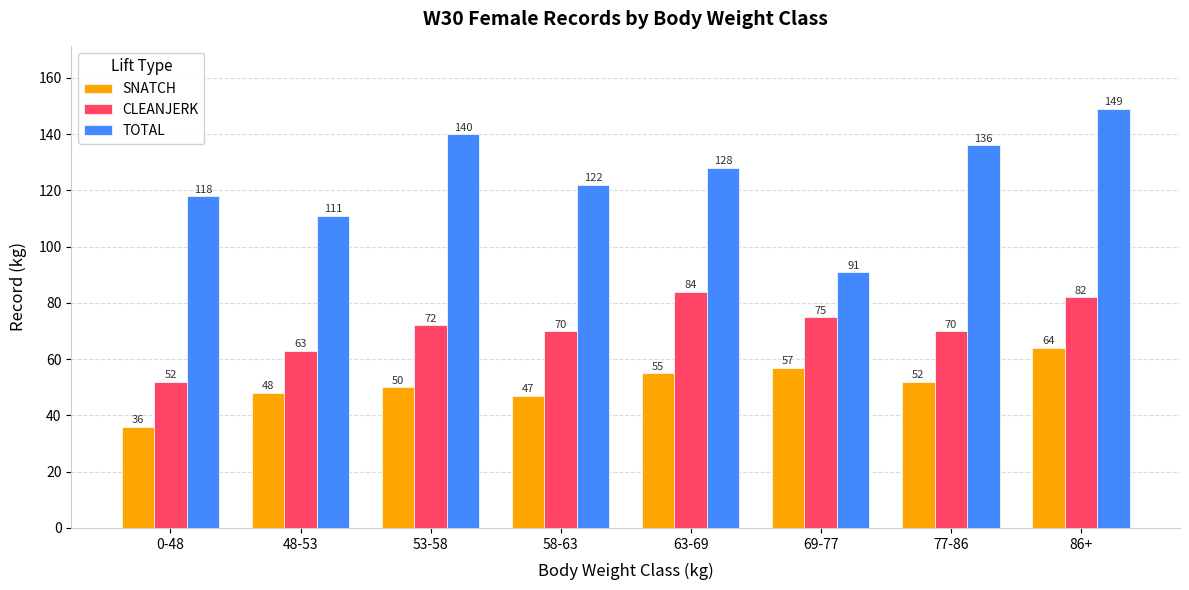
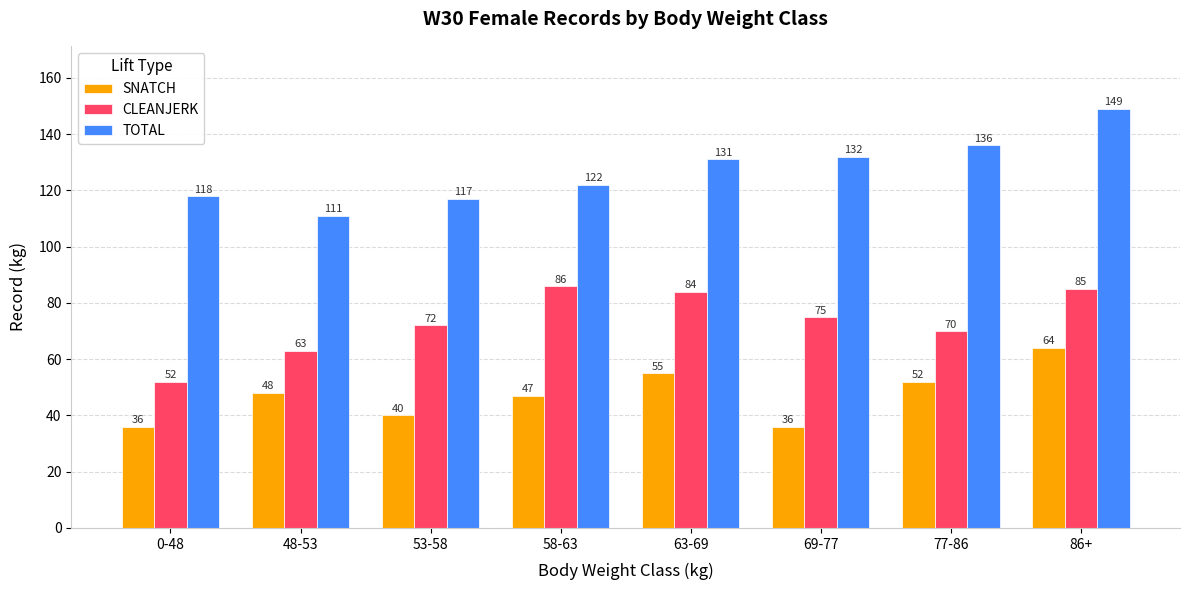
SNATCH, 53-58: 50 -> 40
TOTAL, 53-58: 140 -> 117
CLEANJERK, 58-63: 70 -> 86
TOTAL, 63-69: 128 -> 131
SNATCH, 69-77: 57 -> 36
TOTAL, 69-77: 91 -> 132
CLEANJERK, 86+: 82 -> 85
